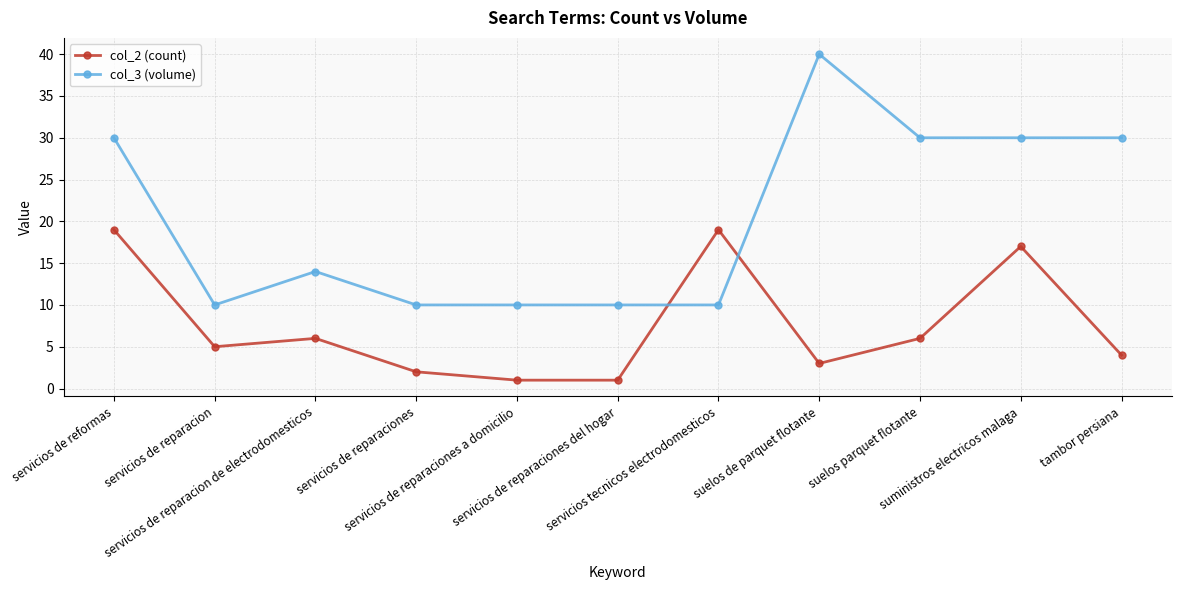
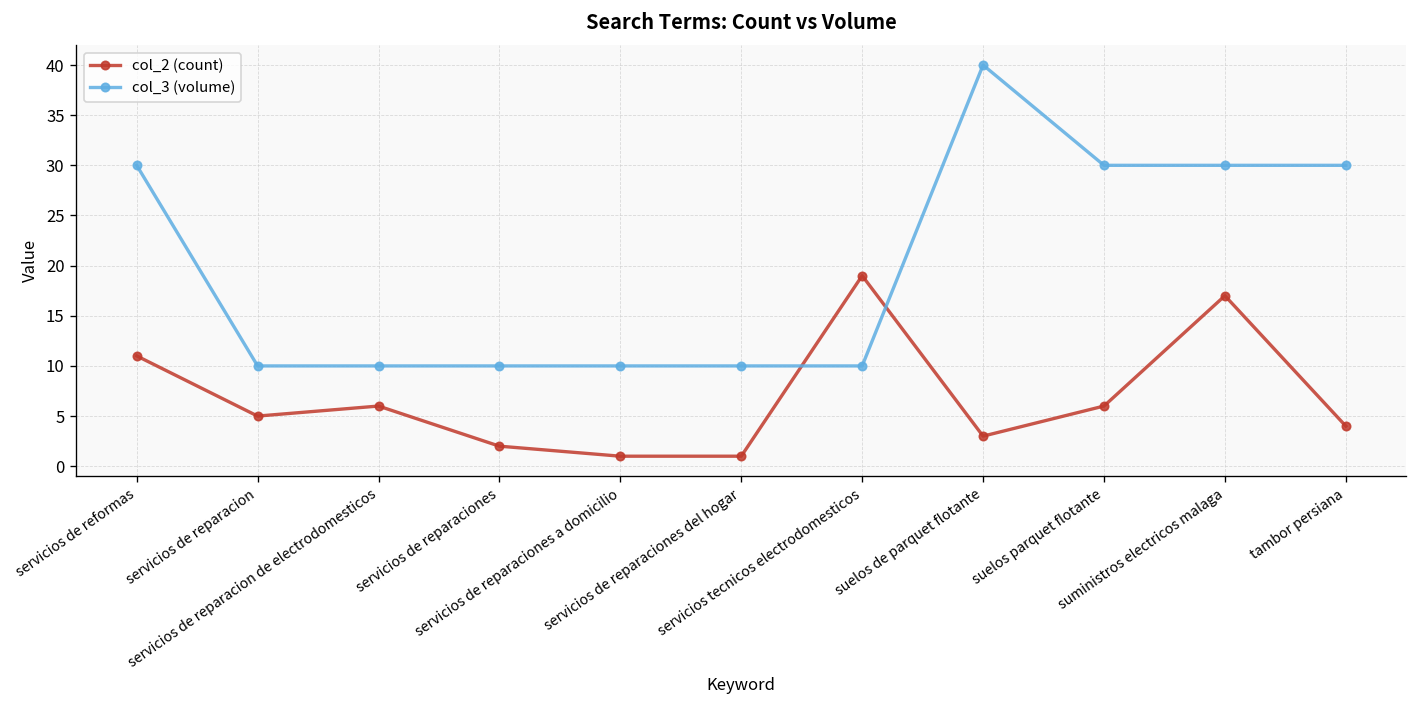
col_2 (count), servicios de reformas: 19 -> 11
col_3 (volume), servicios de reparacion de electrodomesticos: 14 -> 10
